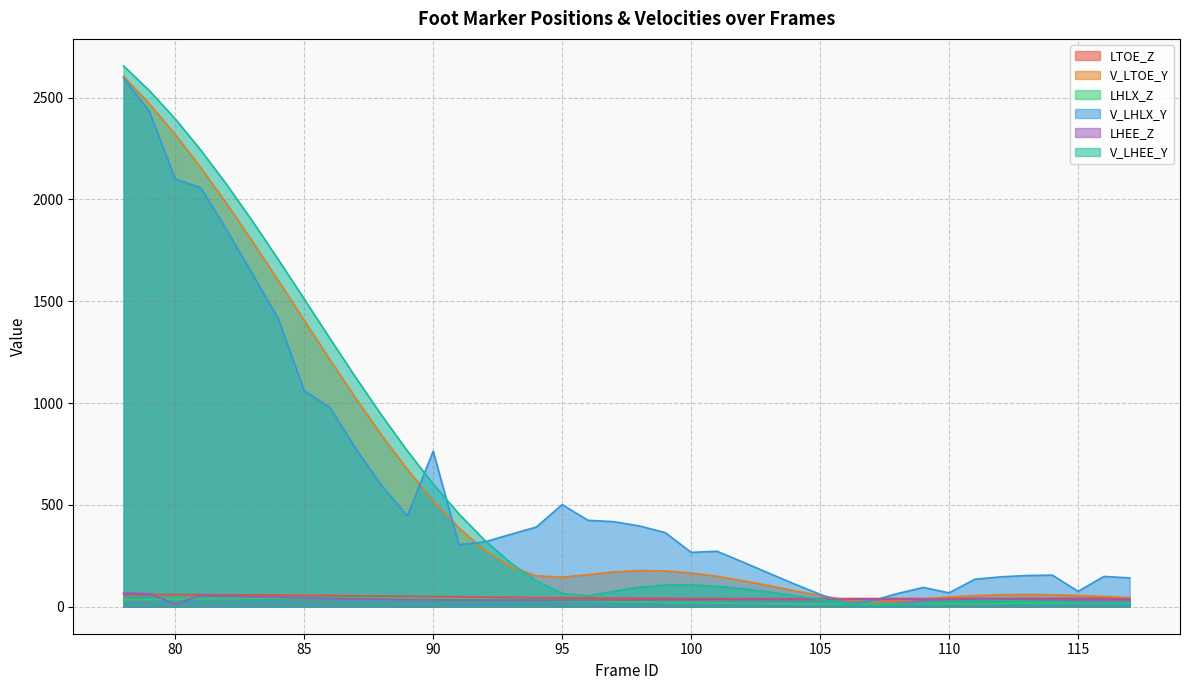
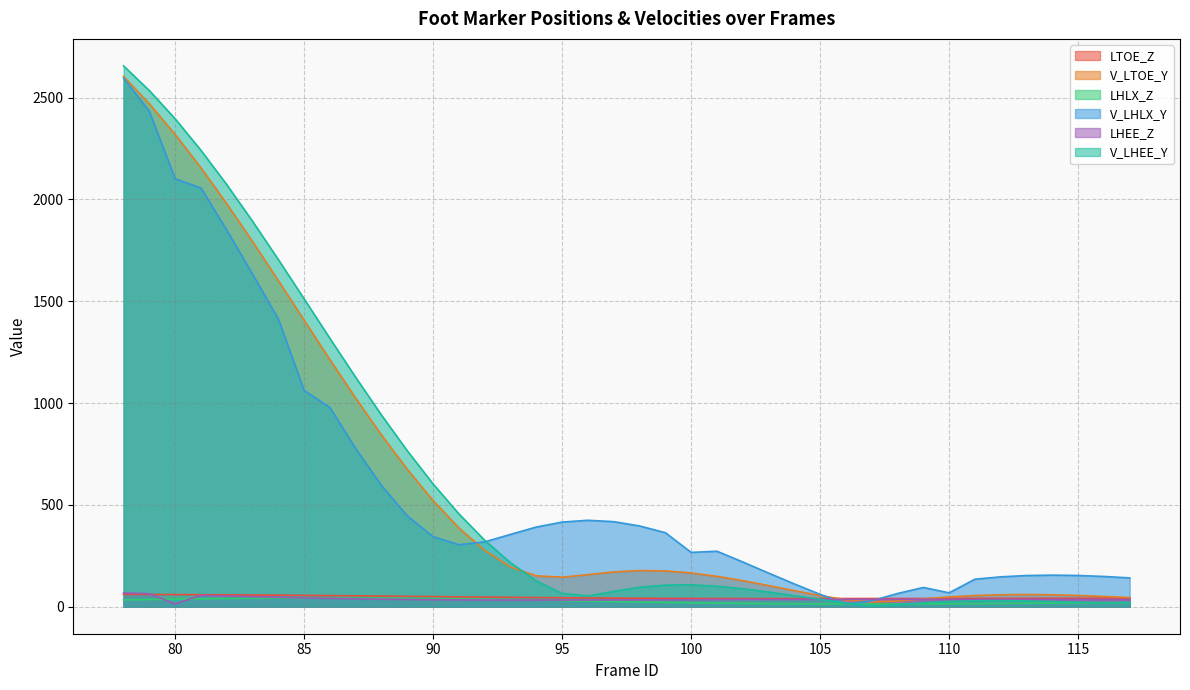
V_LHLX_Y, 90: 760 -> 340
V_LHLX_Y, 95: 500 -> 420
V_LHLX_Y, 115: 80 -> 150
